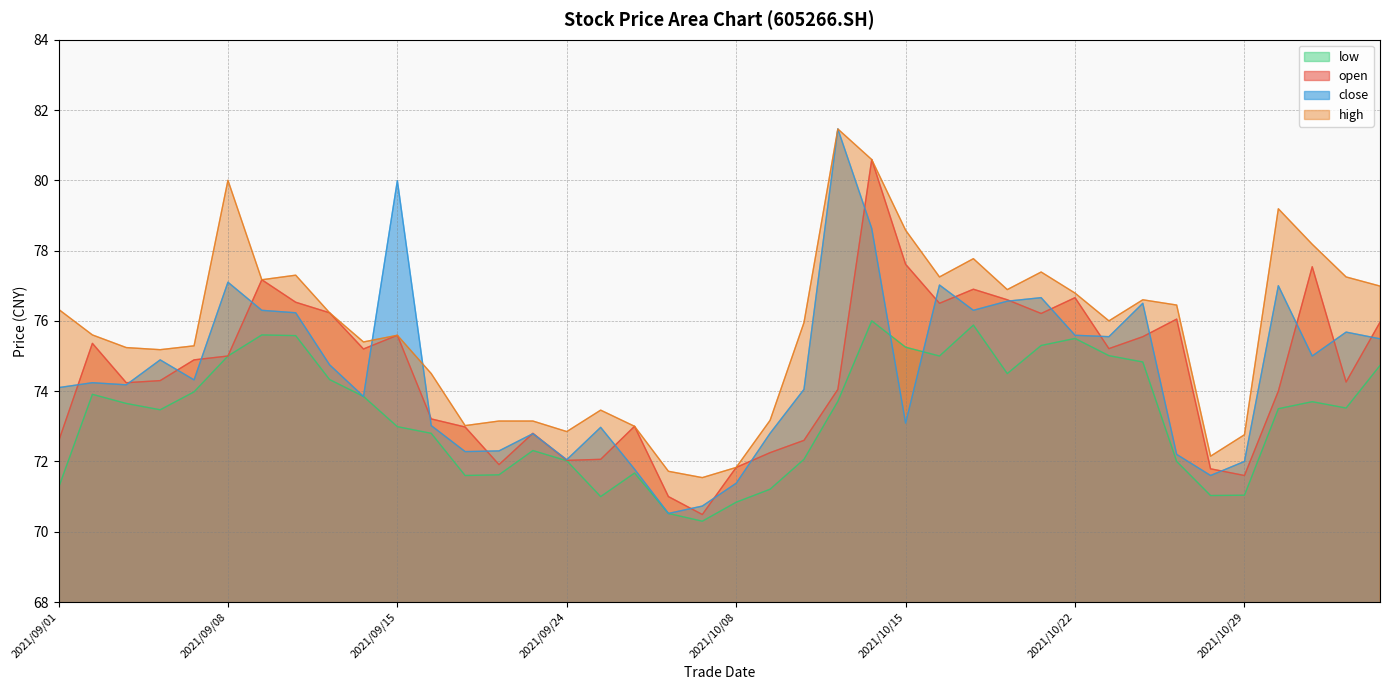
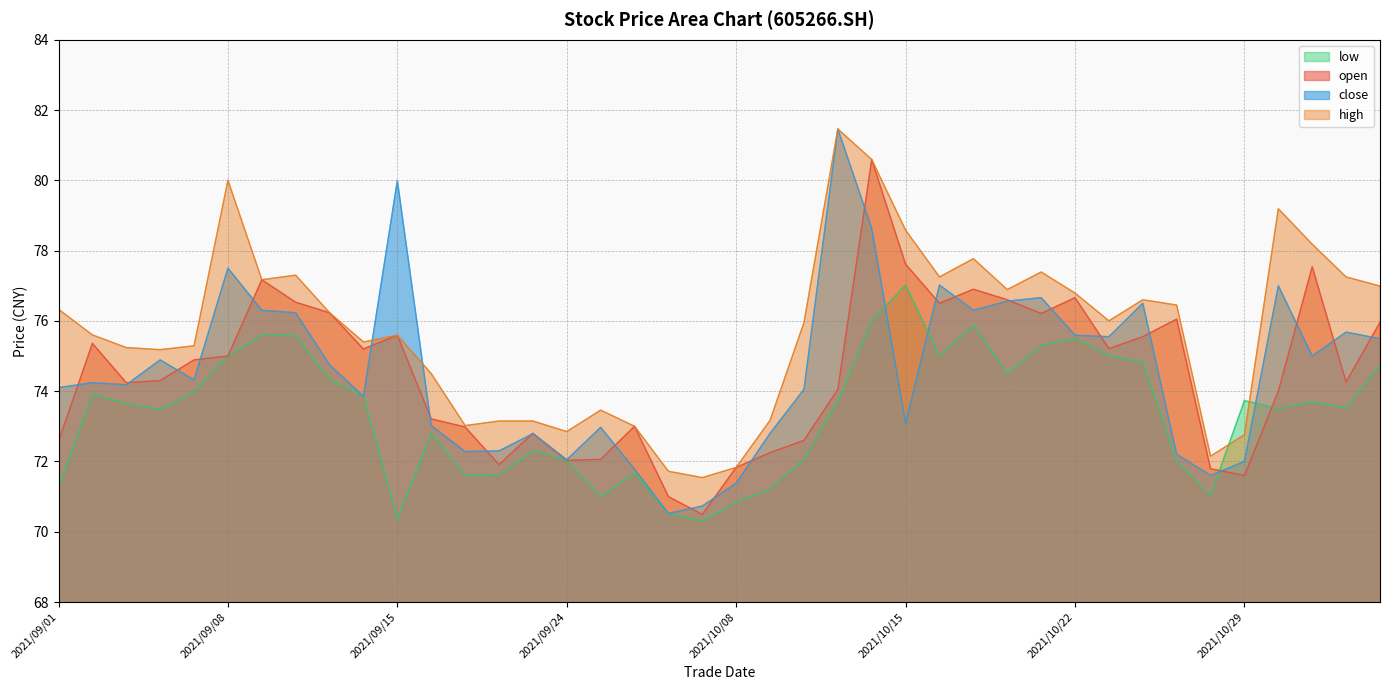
close, 2021/09/08: 77.1 -> 77.5
low, 2021/09/15: 73.0 -> 70.4
low, 2021/10/15: 75.3 -> 77.0
low, 2021/10/29: 71.0 -> 73.7
